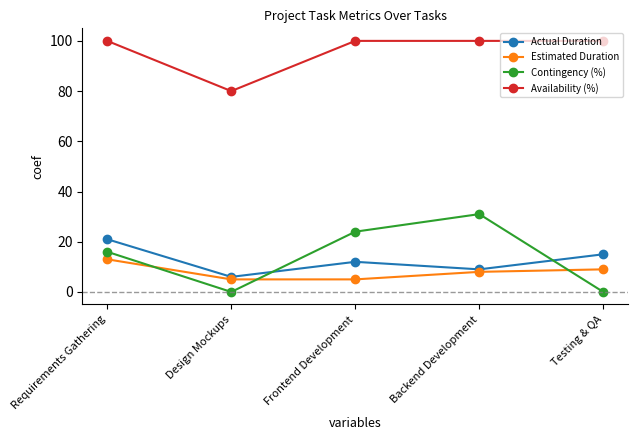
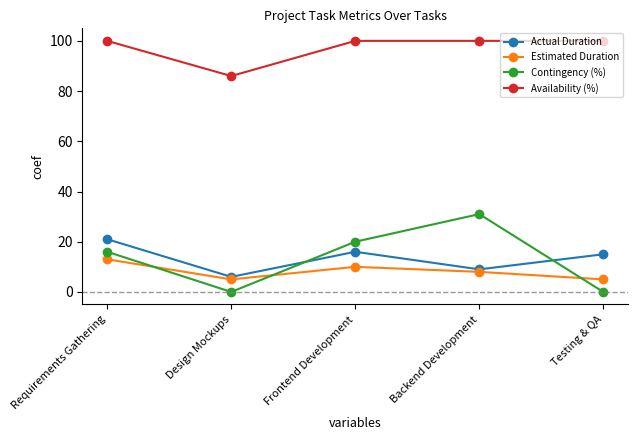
Availability (%), Design Mockups: 80 -> 86
Actual Duration, Frontend Development: 12 -> 16
Estimated Duration, Frontend Development: 5 -> 10
Contingency (%), Frontend Development: 24 -> 20
Estimated Duration, Testing & QA: 9 -> 5
